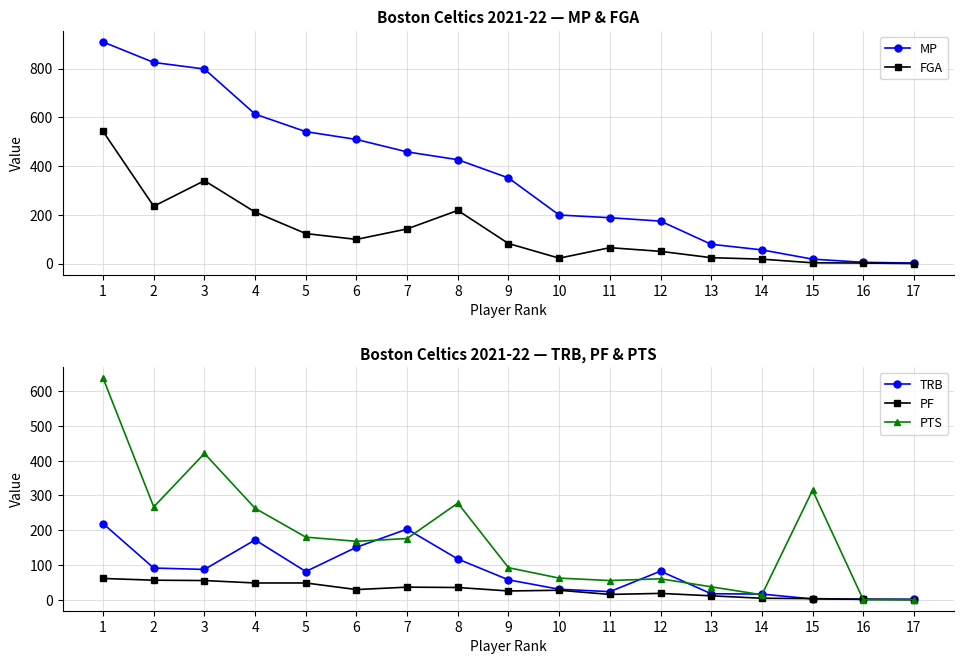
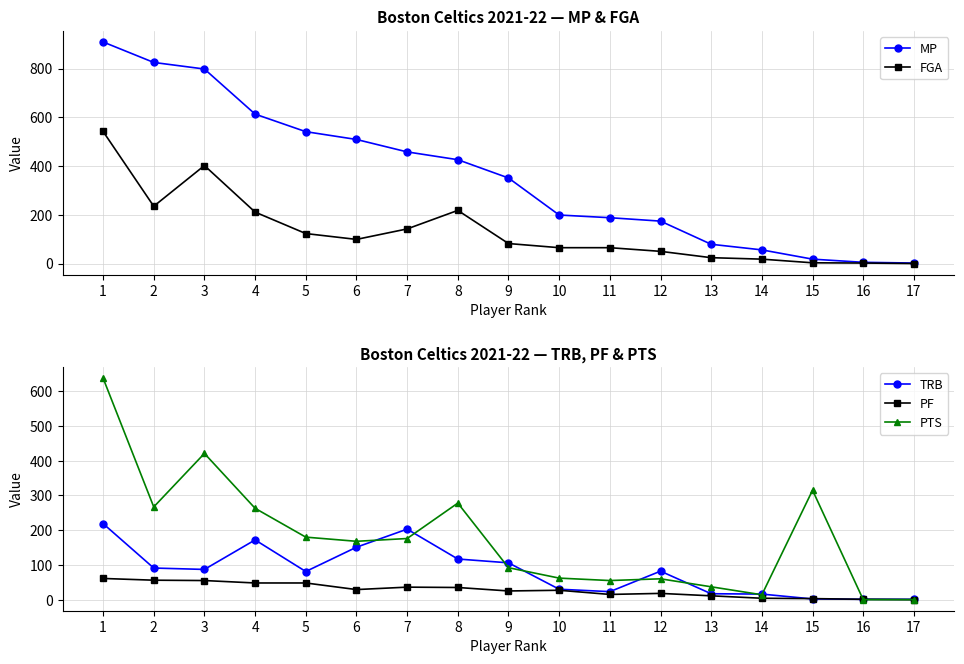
Boston Celtics 2021-22 — MP & FGA, FGA, 3: 340 -> 400
Boston Celtics 2021-22 — MP & FGA, FGA, 10: 20 -> 70
Boston Celtics 2021-22 — TRB, PF & PTS, TRB, 9: 60 -> 110
